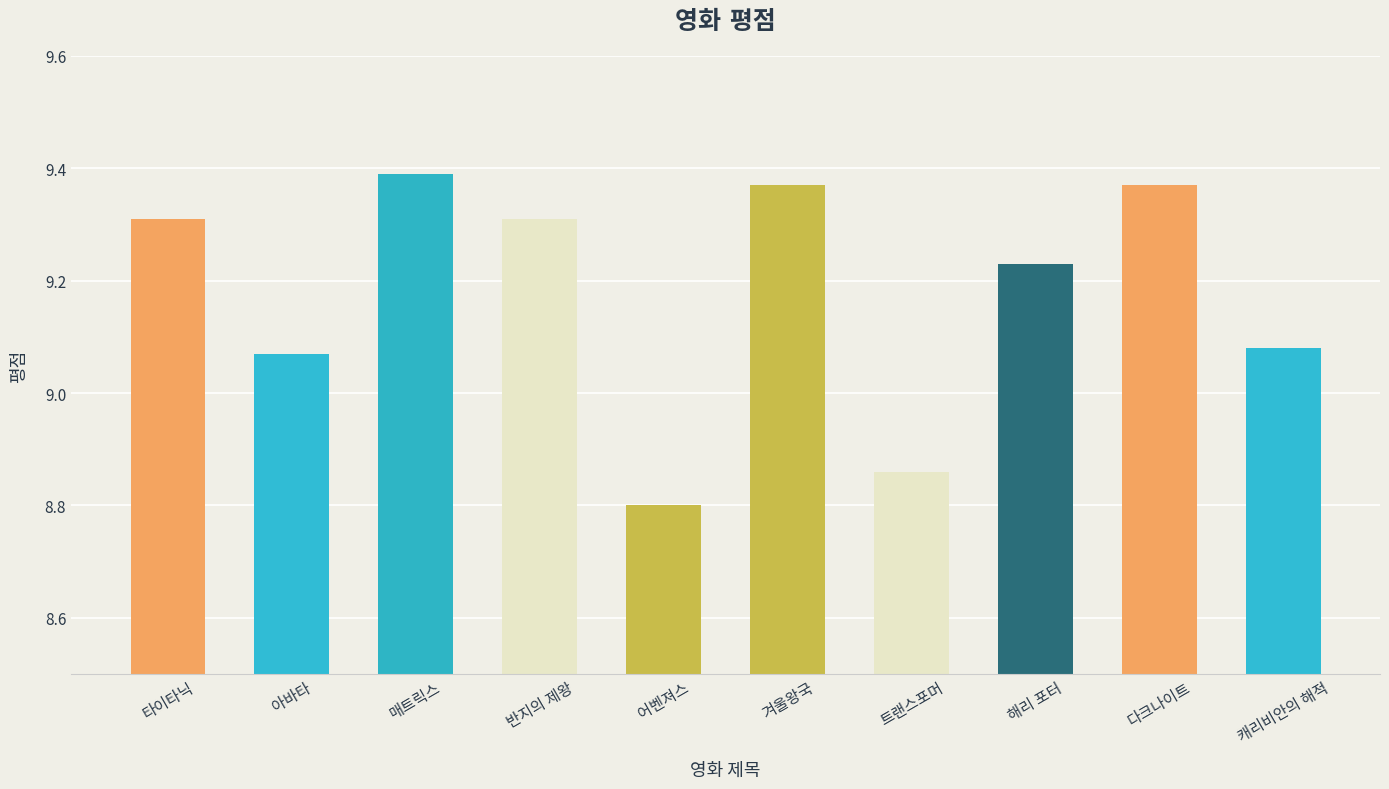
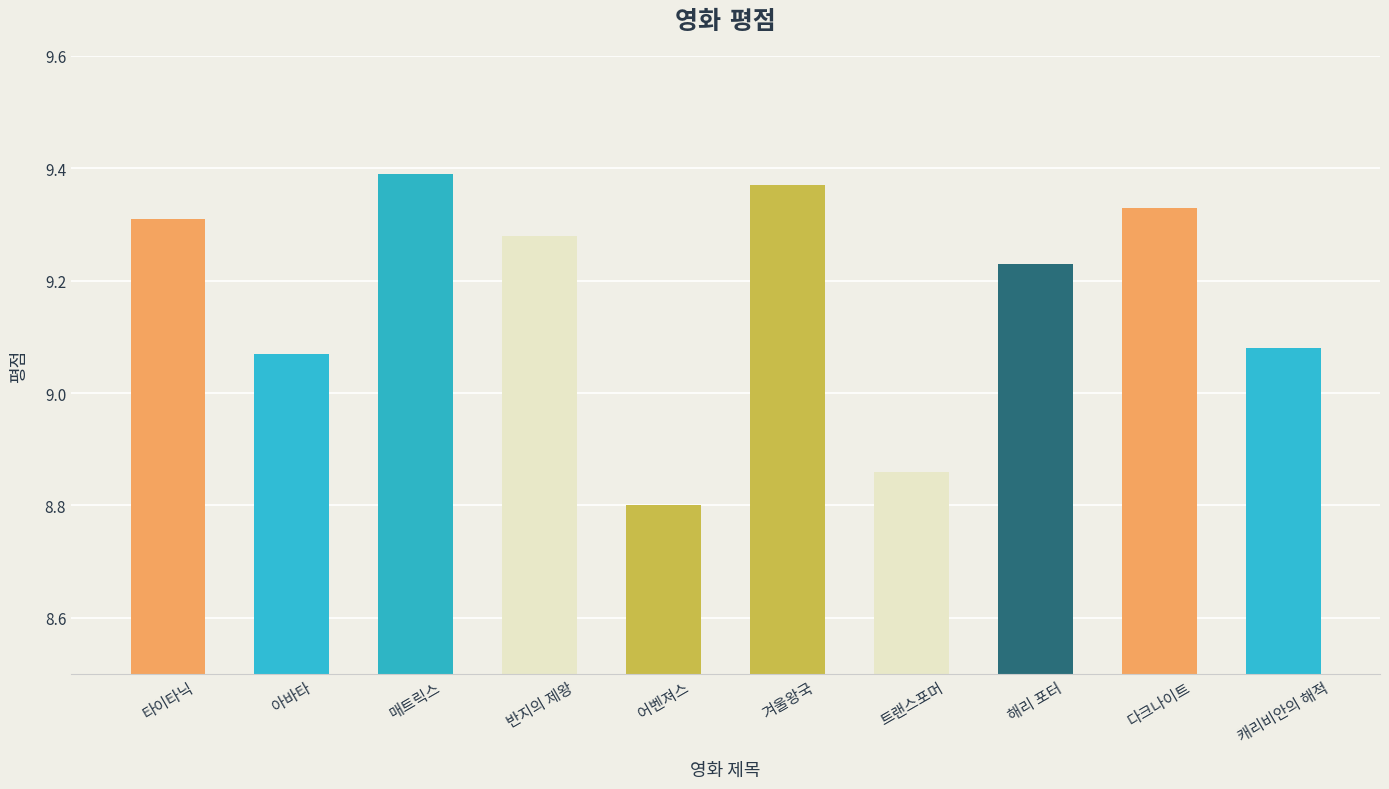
반지의 제왕: 9.31 -> 9.28
다크나이트: 9.37 -> 9.33
